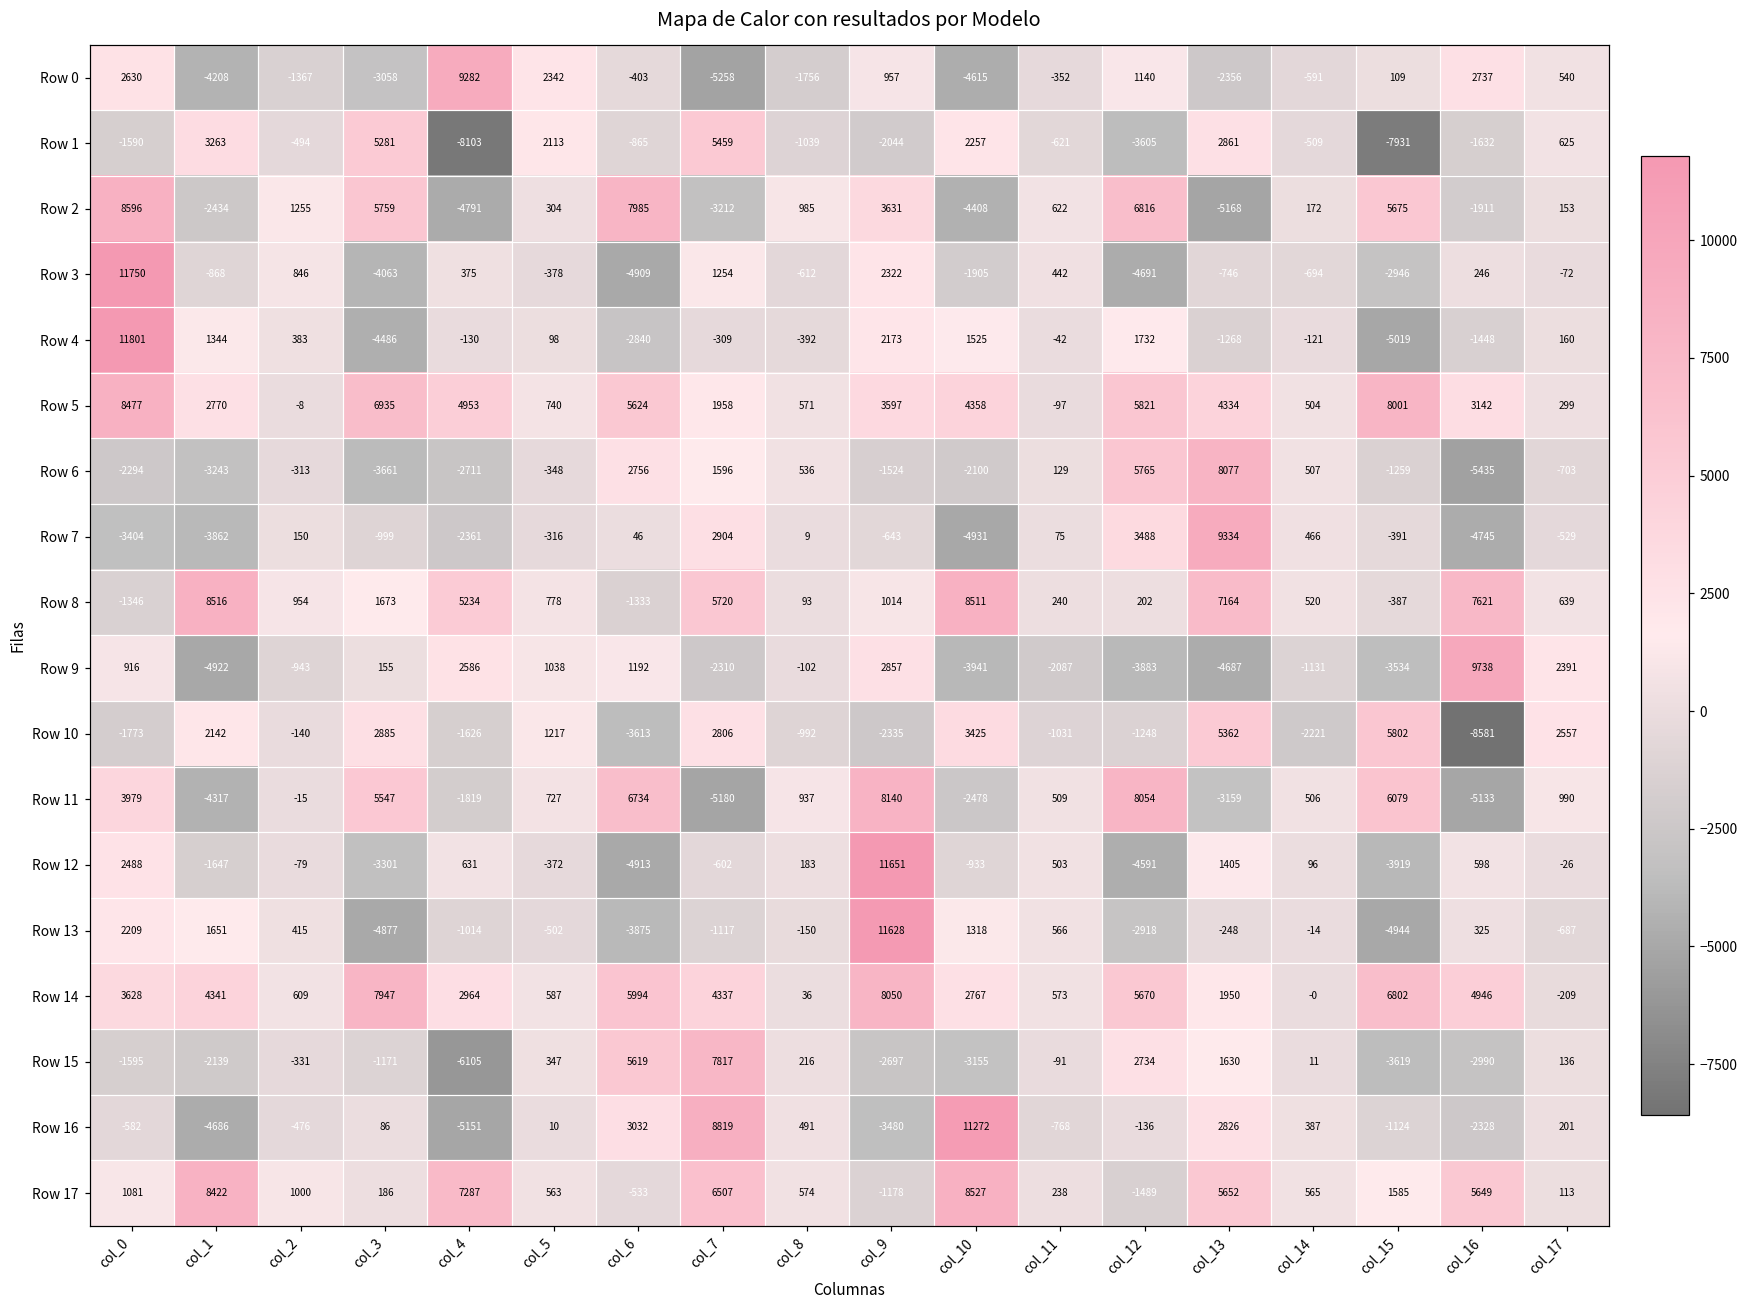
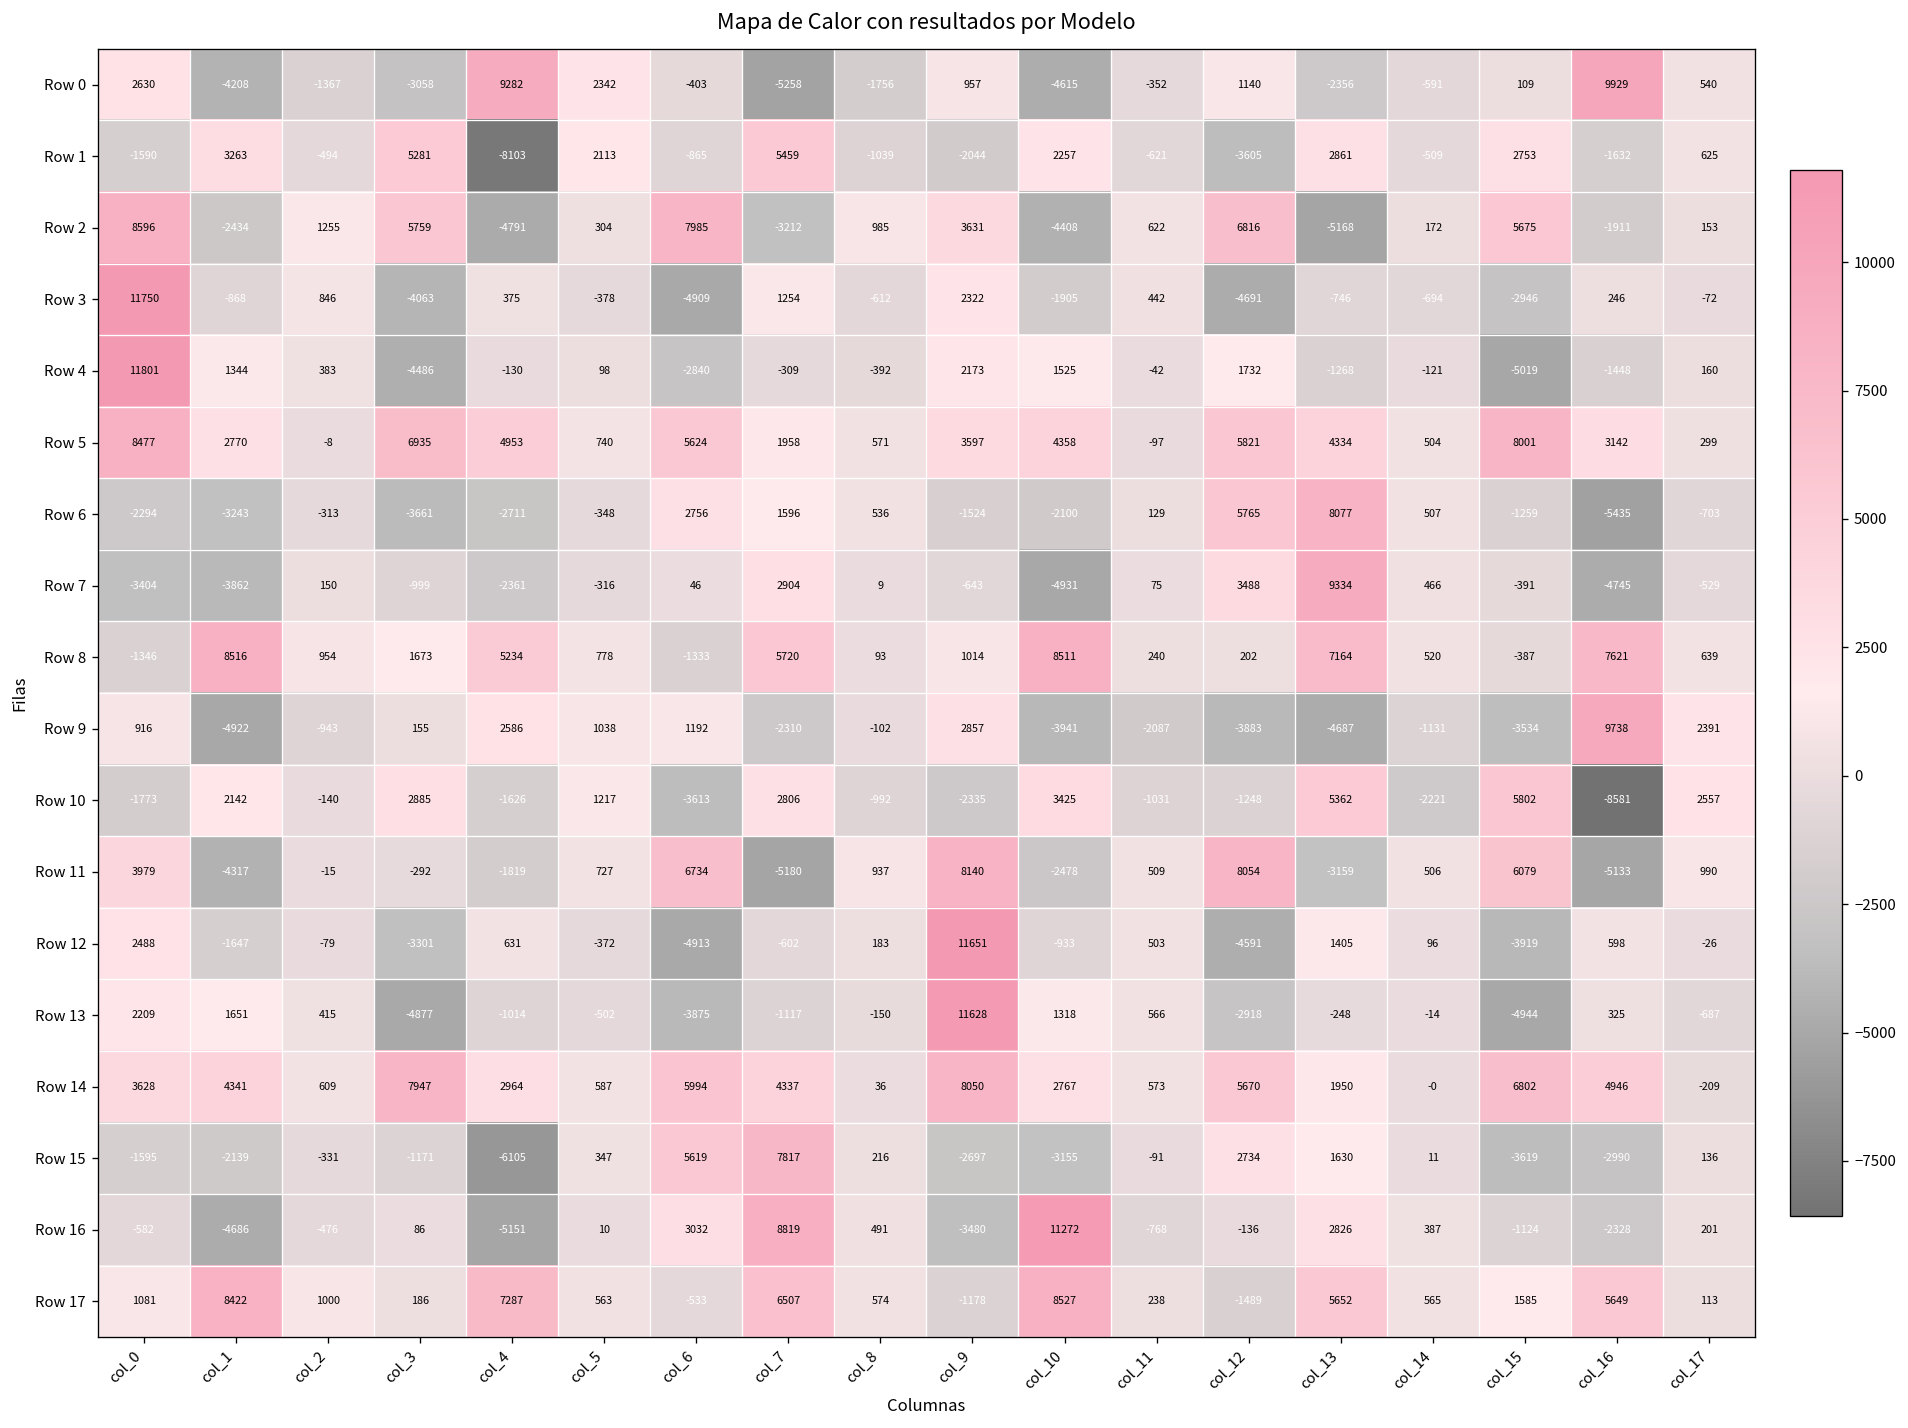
Row 0, col_16: 2737 -> 9929
Row 1, col_15: -7931 -> 2753
Row 11, col_3: 5547 -> -292
